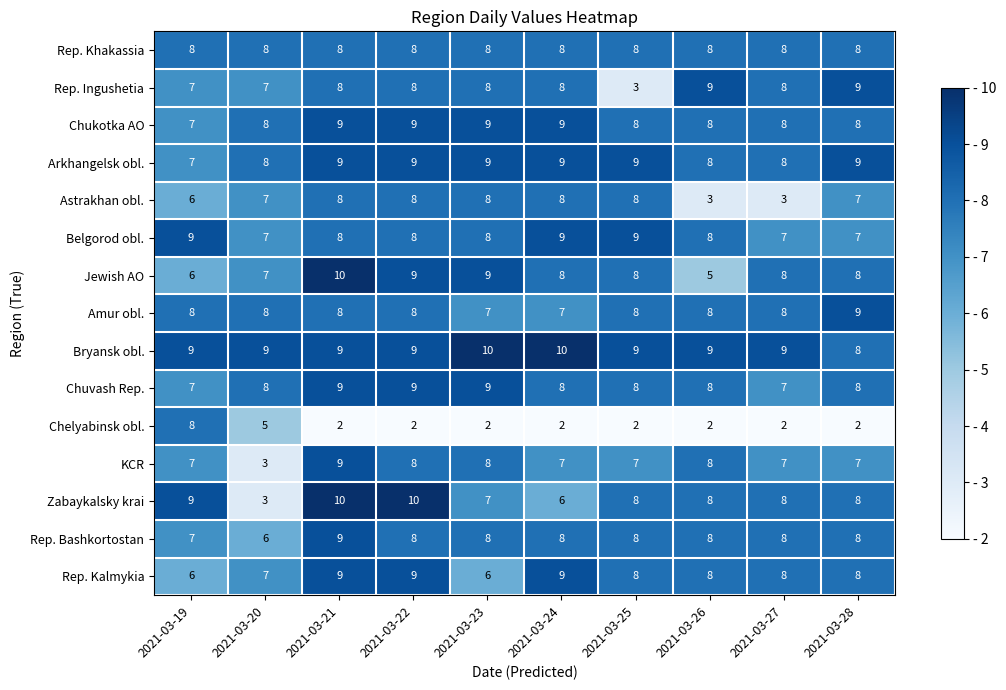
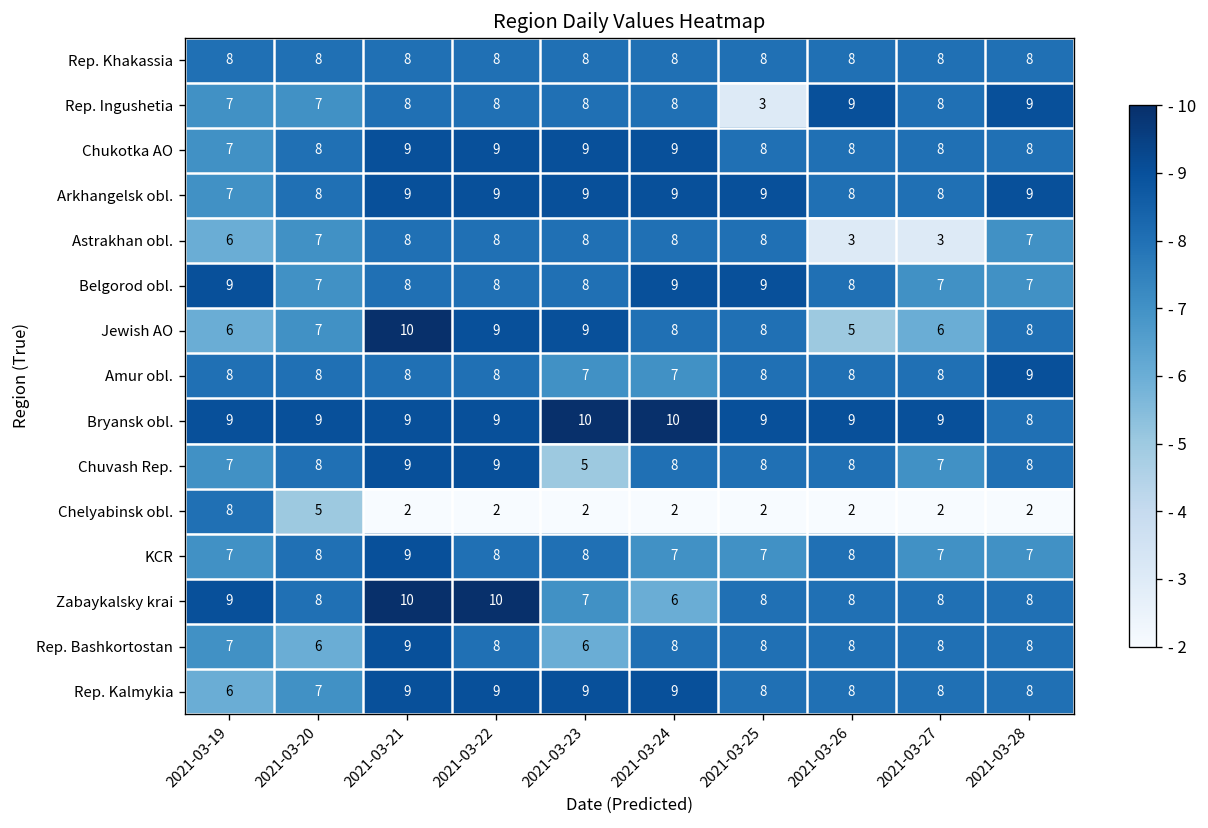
Jewish AO, 2021-03-27: 8 -> 6
Chuvash Rep., 2021-03-23: 9 -> 5
KCR, 2021-03-20: 3 -> 8
Zabaykalsky krai, 2021-03-20: 3 -> 8
Rep. Bashkortostan, 2021-03-23: 8 -> 6
Rep. Kalmykia, 2021-03-23: 6 -> 9
